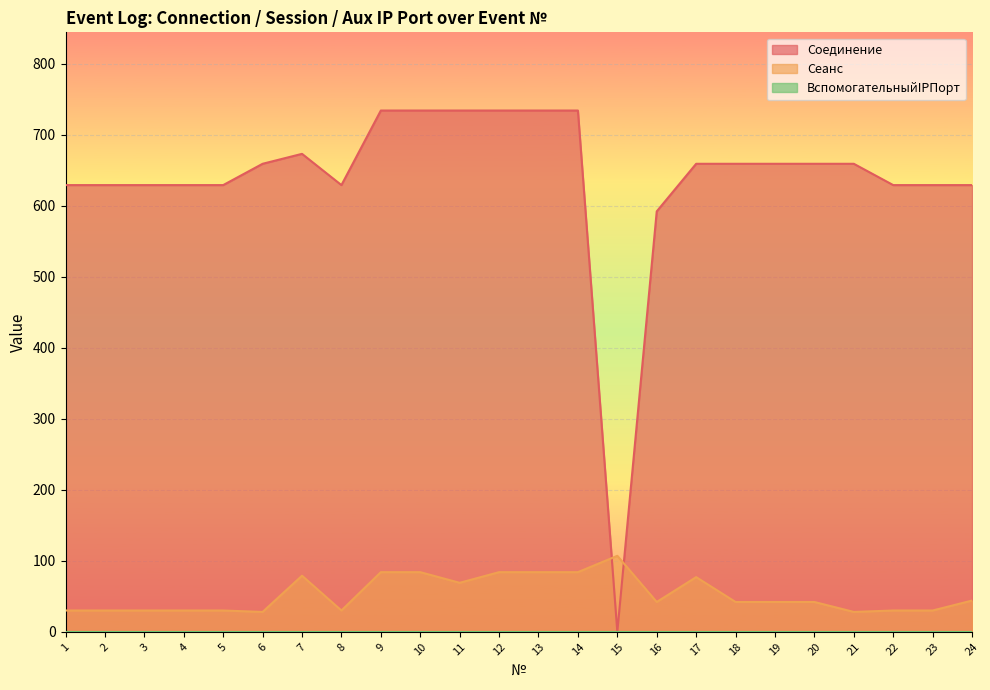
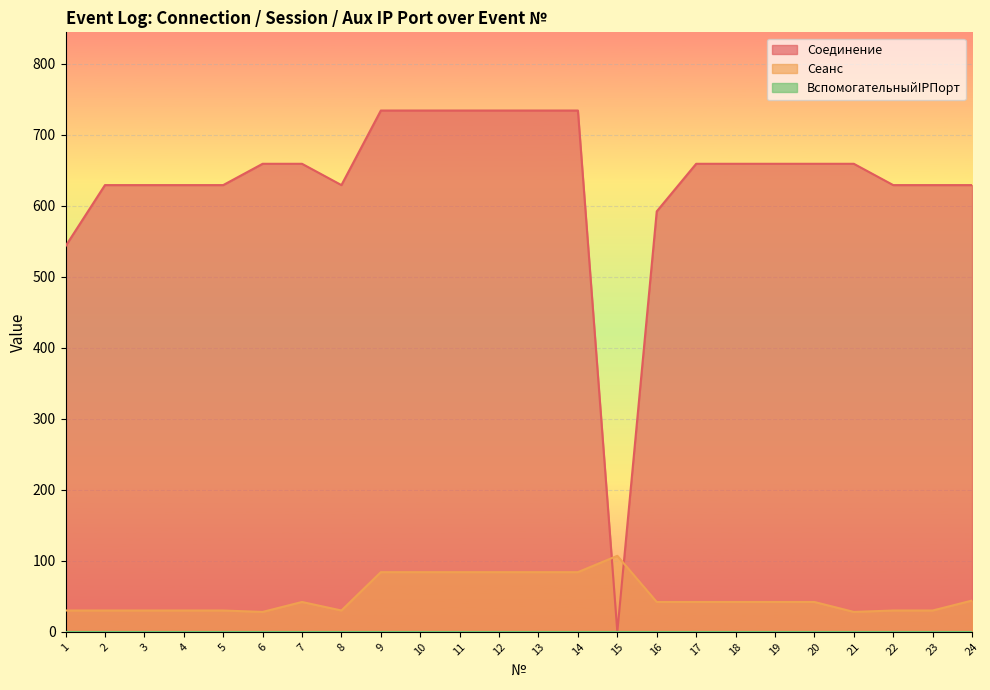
Соединение, 1: 630 -> 540
Соединение, 7: 670 -> 660
Сеанс, 7: 80 -> 40
Сеанс, 11: 70 -> 80
Сеанс, 17: 80 -> 40
